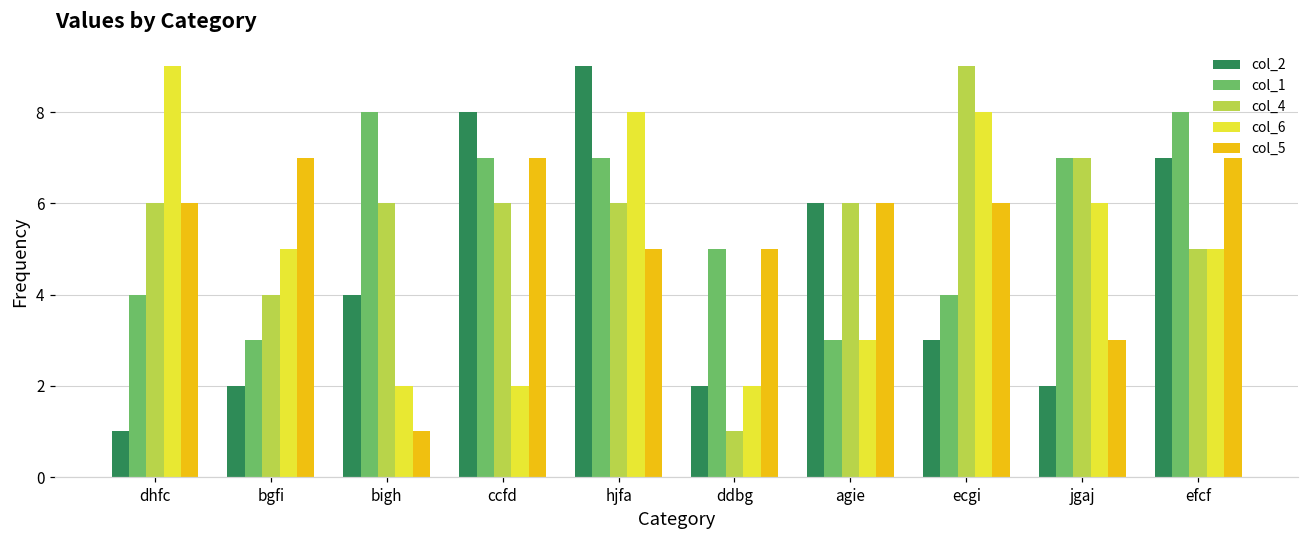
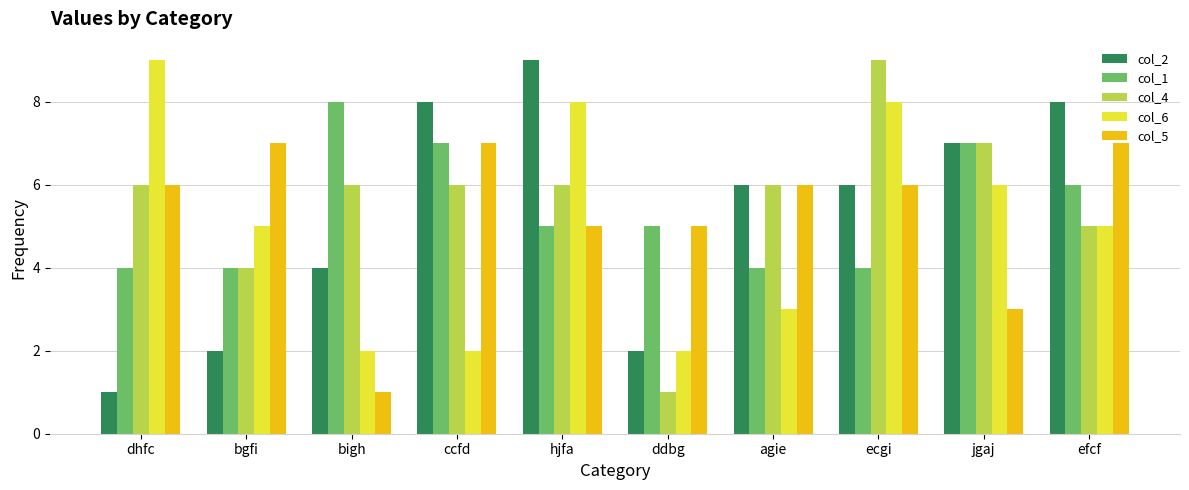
col_1, bgfi: 3 -> 4
col_1, hjfa: 7 -> 5
col_1, agie: 3 -> 4
col_2, ecgi: 3 -> 6
col_2, jgaj: 2 -> 7
col_2, efcf: 7 -> 8
col_1, efcf: 8 -> 6
